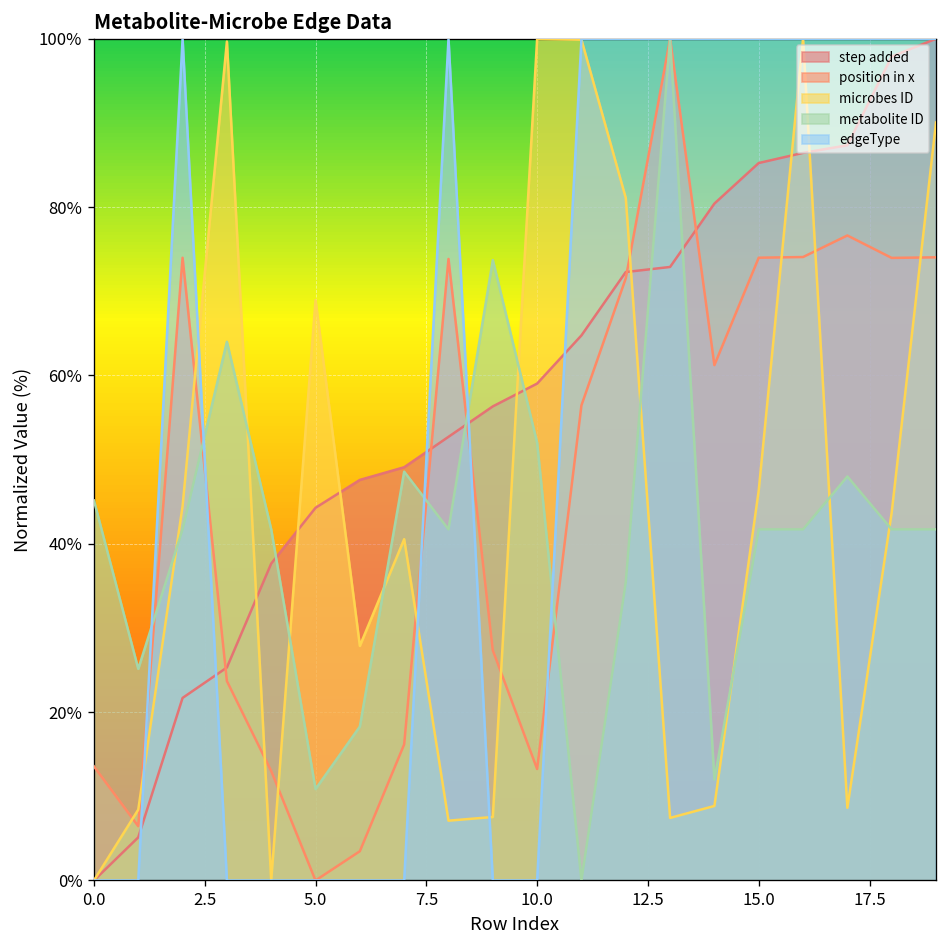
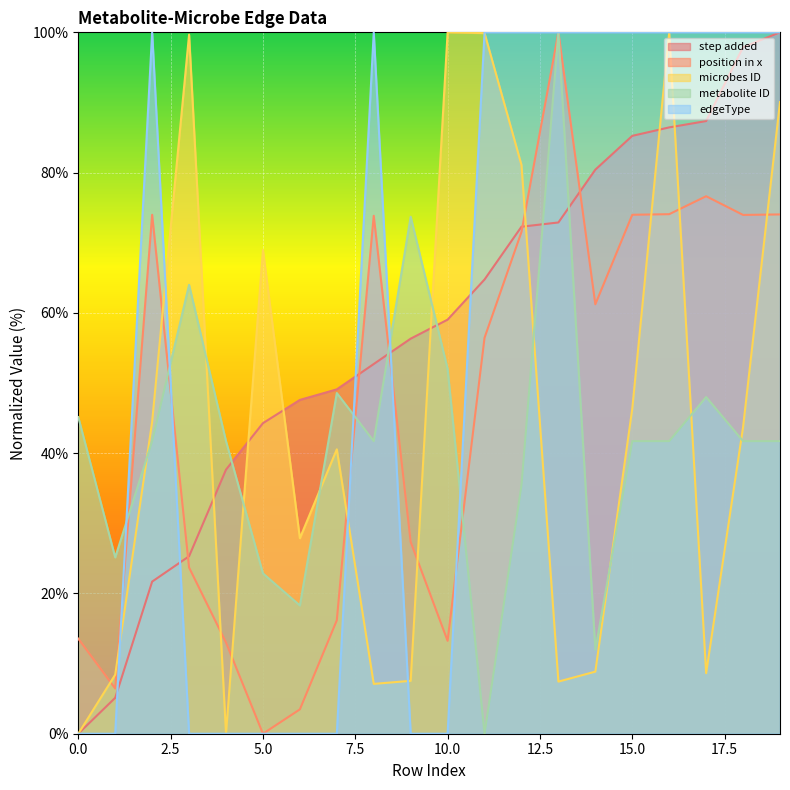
metabolite ID, 5.0: 11% -> 23%
